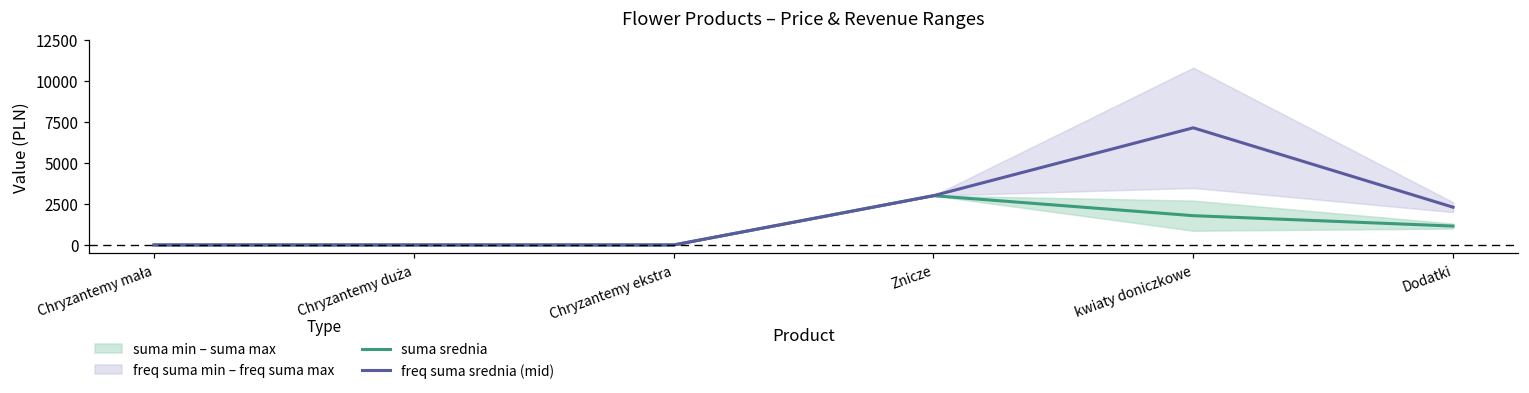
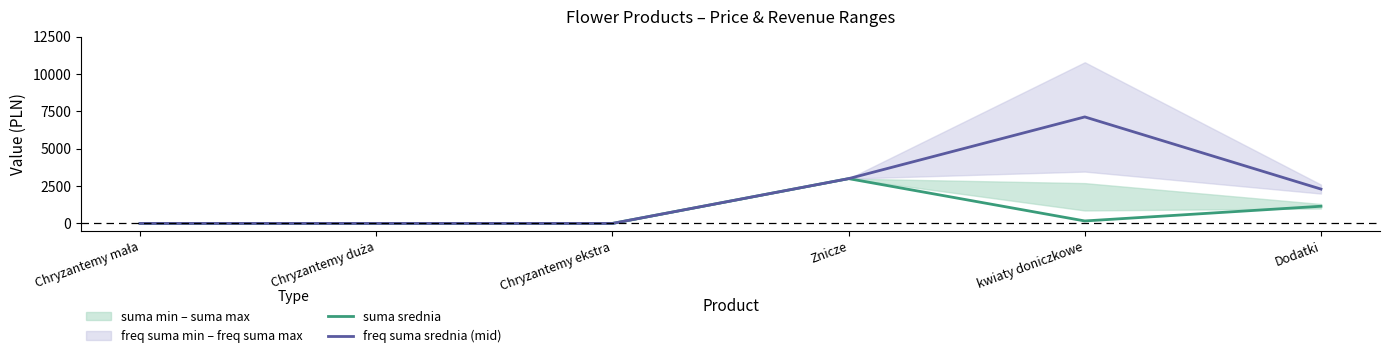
suma srednia, kwiaty doniczkowe: 1800 -> 200
